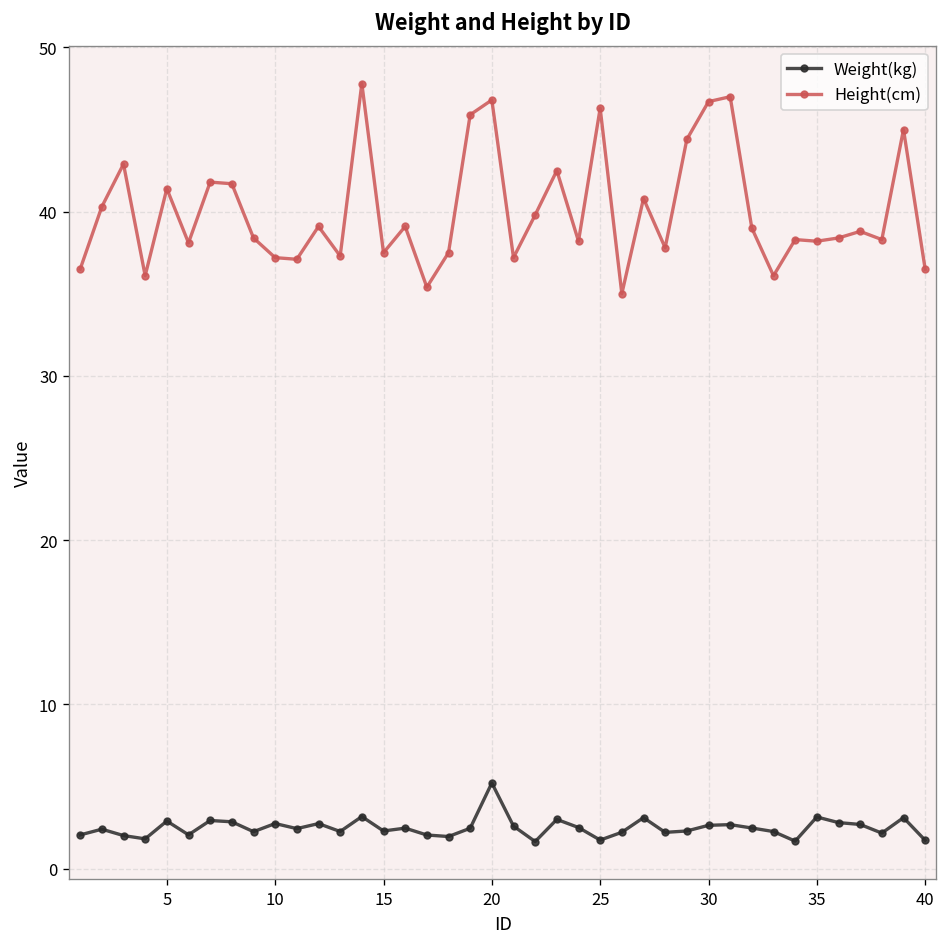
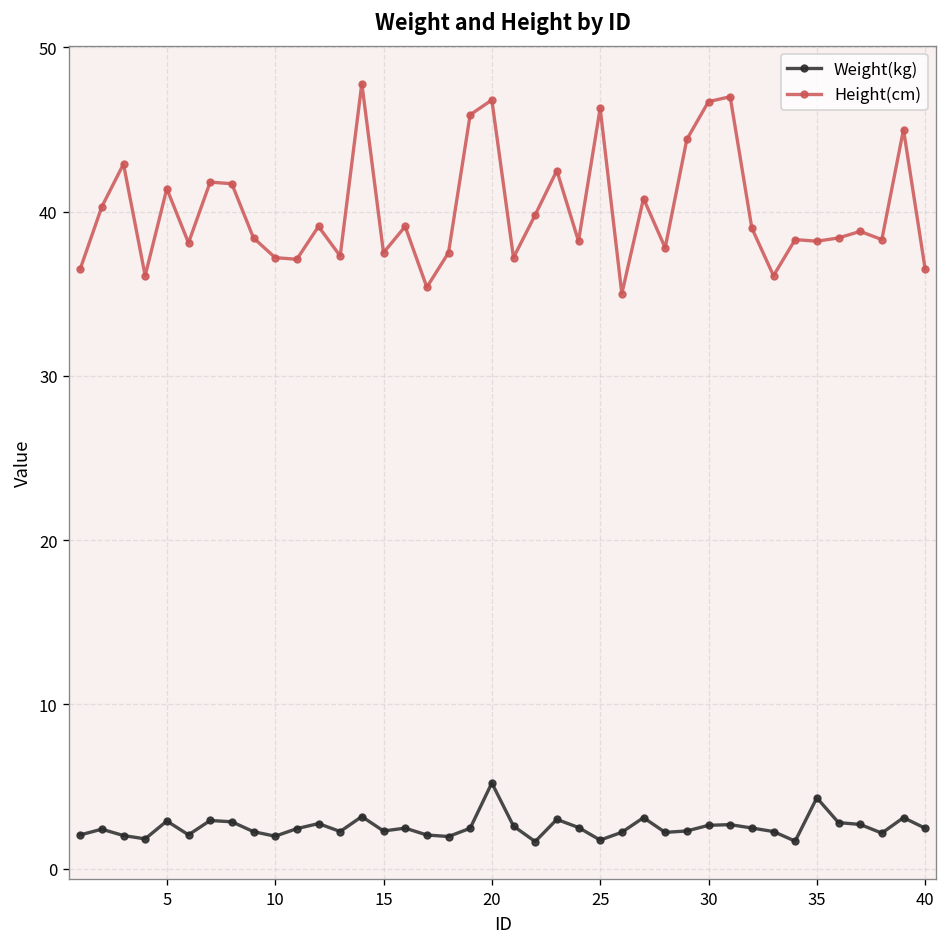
Weight(kg), 10: 2.7 -> 2.0
Weight(kg), 35: 3.1 -> 4.3
Weight(kg), 40: 1.7 -> 2.5
